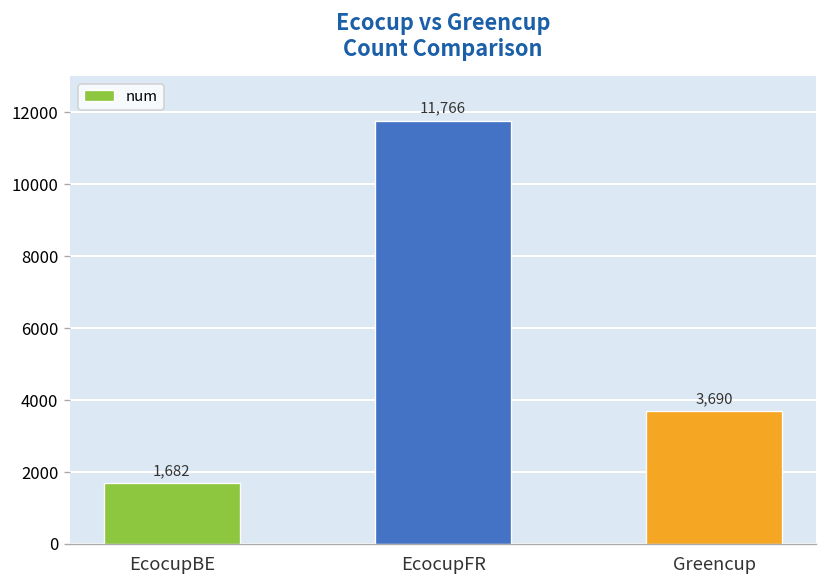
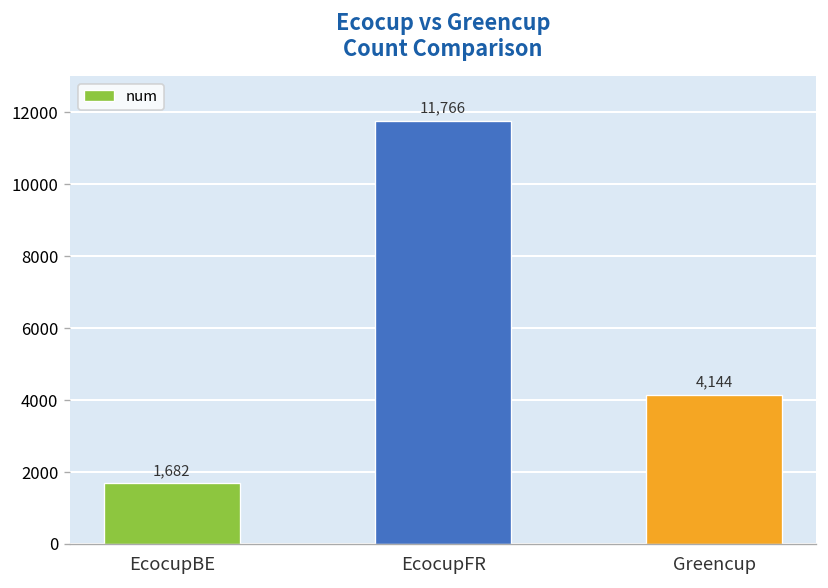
Greencup: 3,690 -> 4,144
